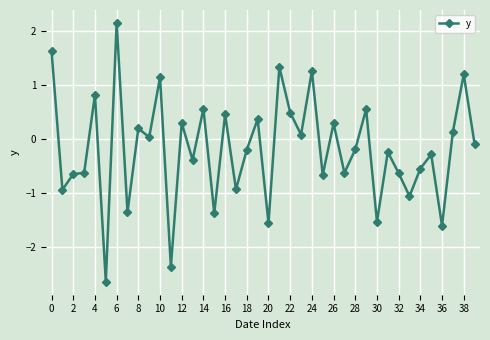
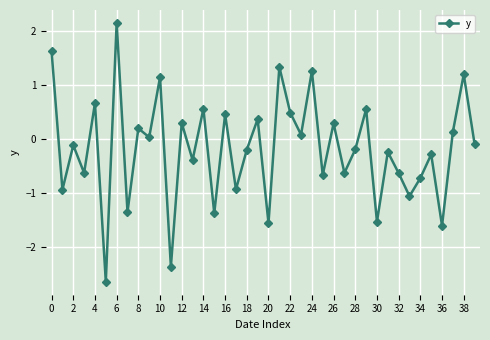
2: -0.6 -> -0.1
4: 0.8 -> 0.7
34: -0.5 -> -0.7
